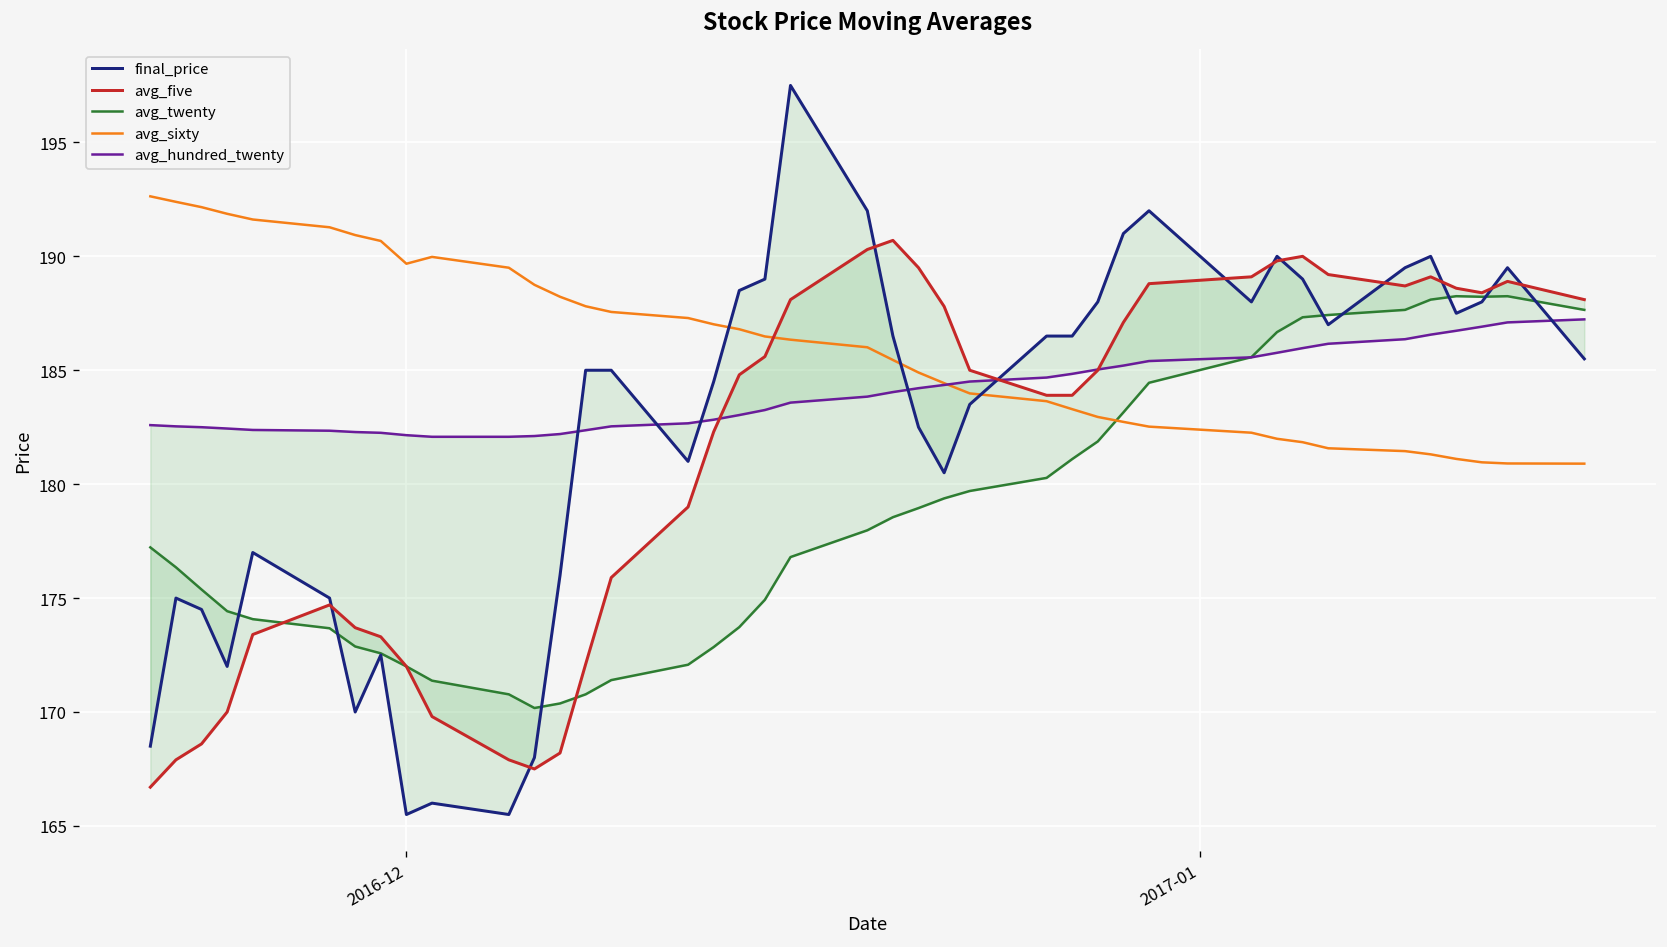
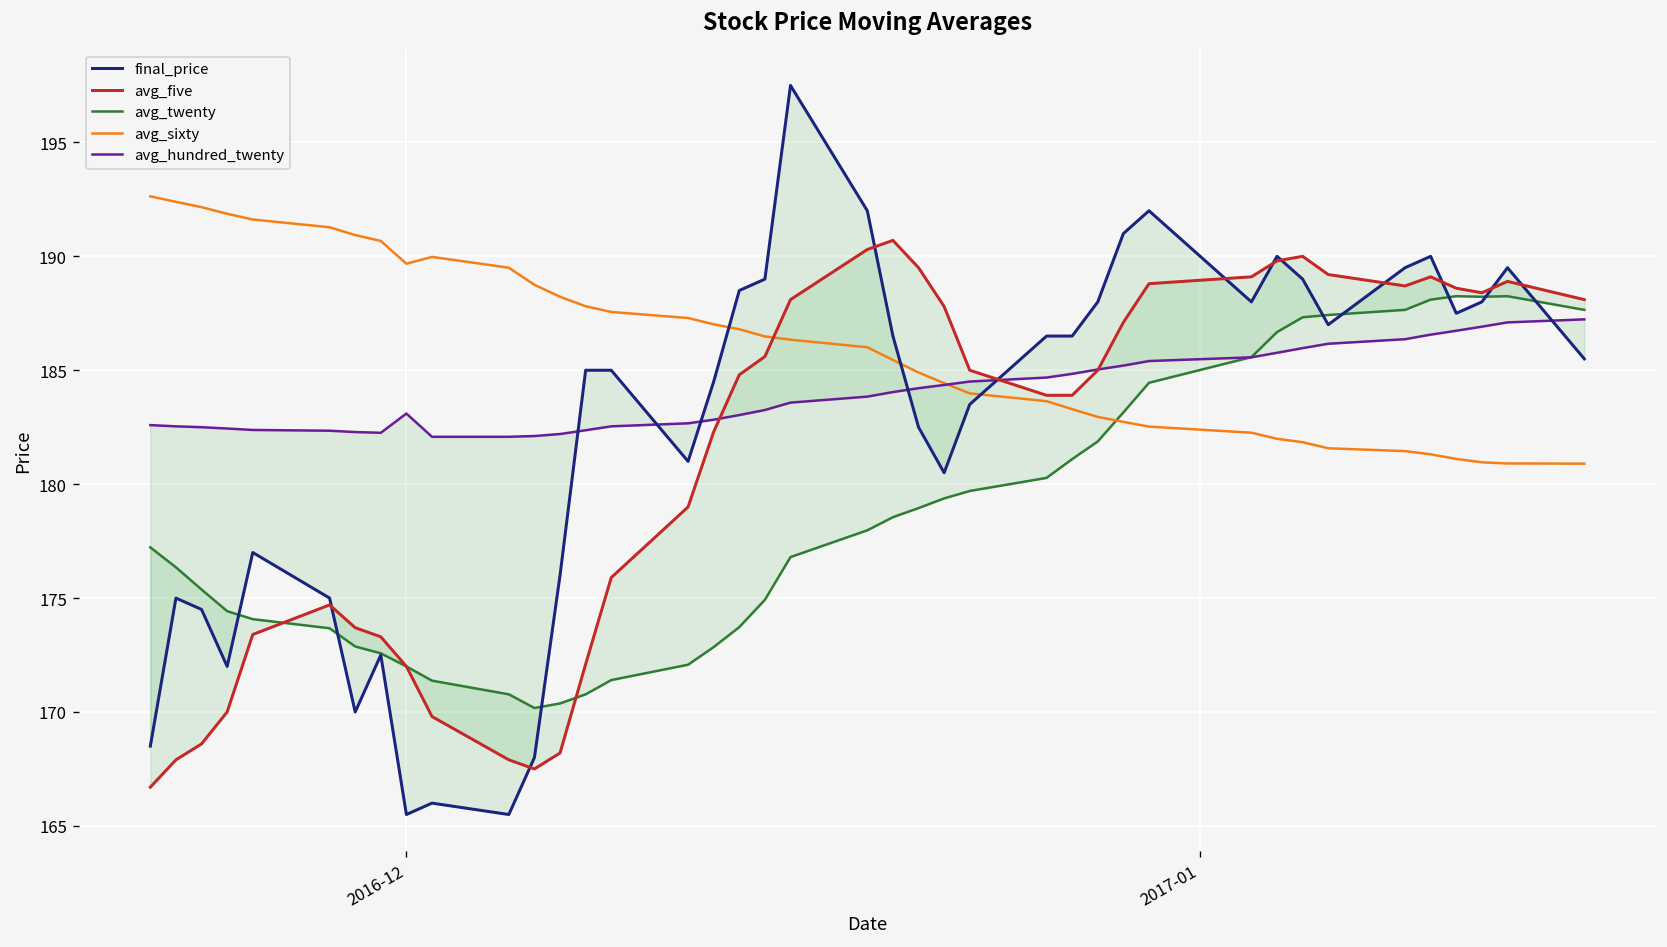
avg_hundred_twenty, 2016-12: 182.2 -> 183.1
